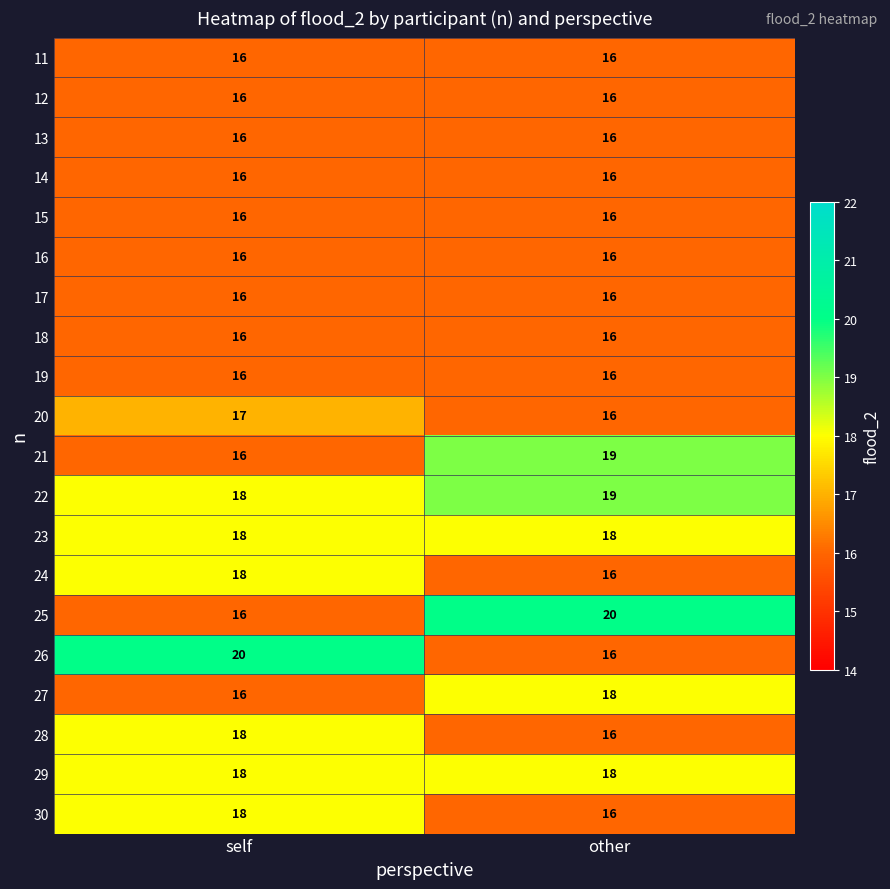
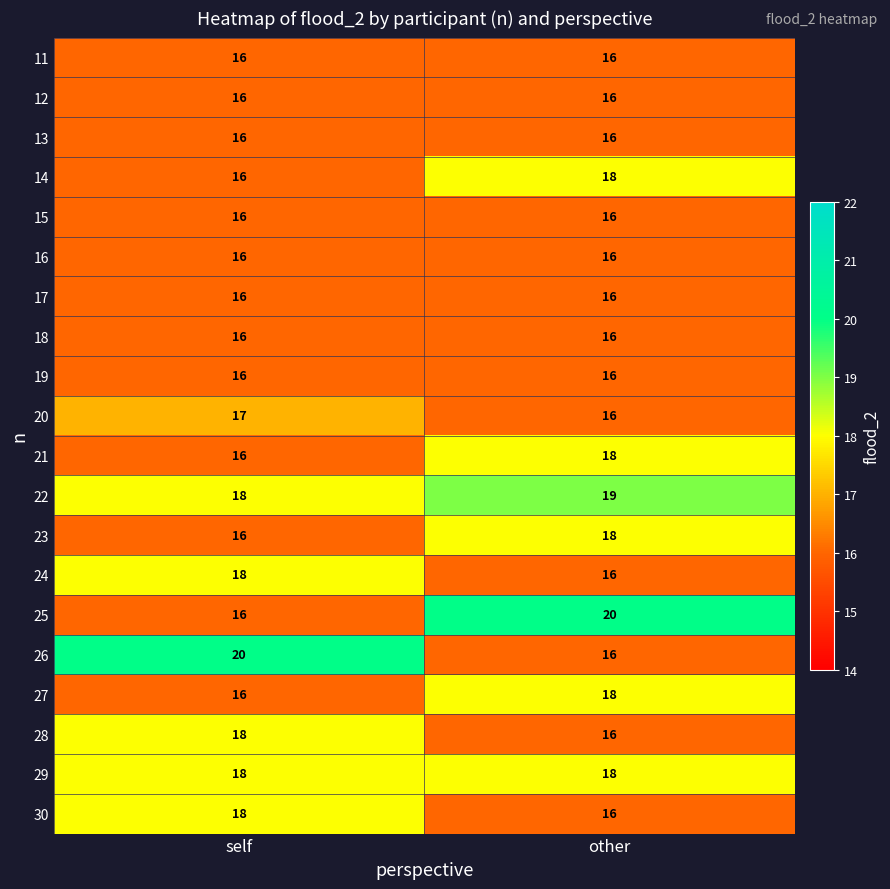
14, other: 16 -> 18
21, other: 19 -> 18
23, self: 18 -> 16
